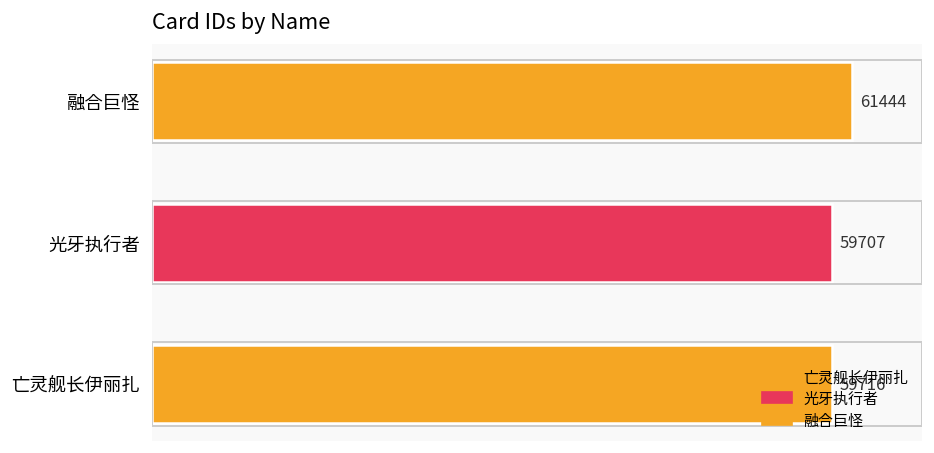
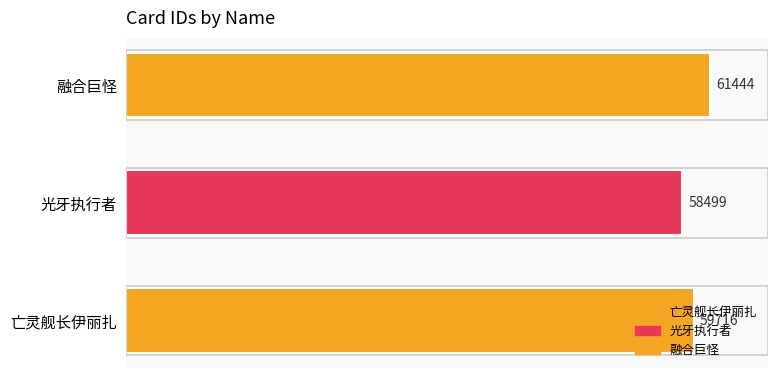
光牙执行者: 59707 -> 58499
